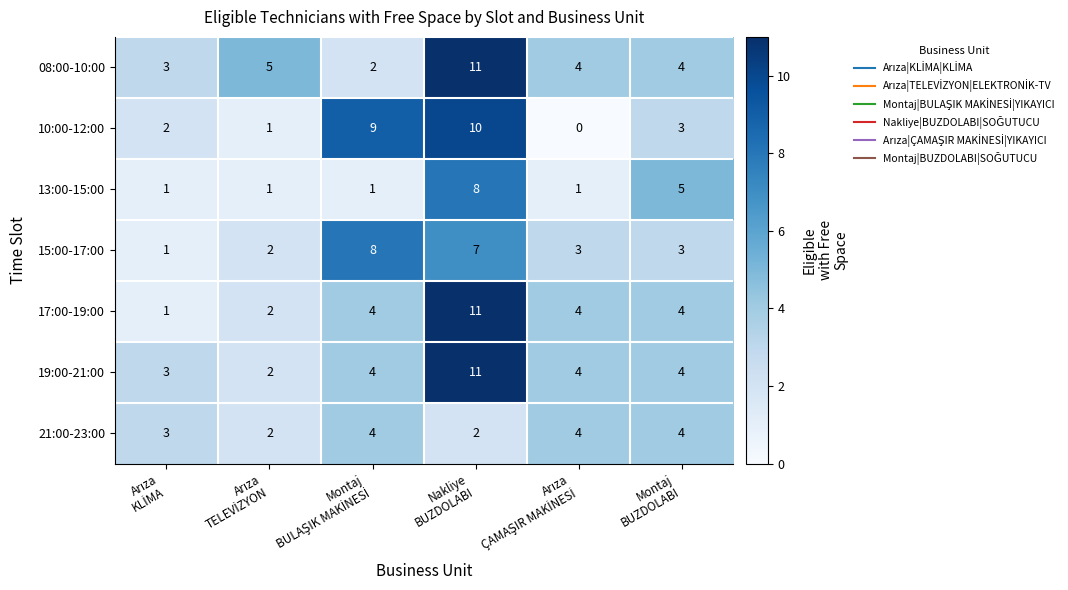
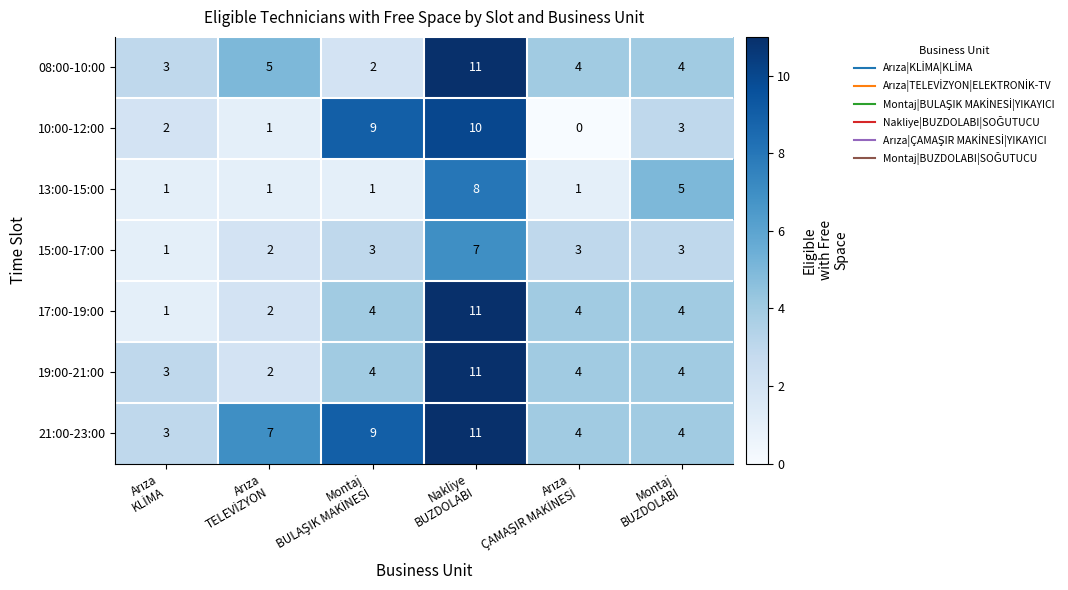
15:00-17:00, Montaj BULAŞIK MAKİNESİ: 8 -> 3
21:00-23:00, Arıza TELEVİZYON: 2 -> 7
21:00-23:00, Montaj BULAŞIK MAKİNESİ: 4 -> 9
21:00-23:00, Nakliye BUZDOLABI: 2 -> 11
